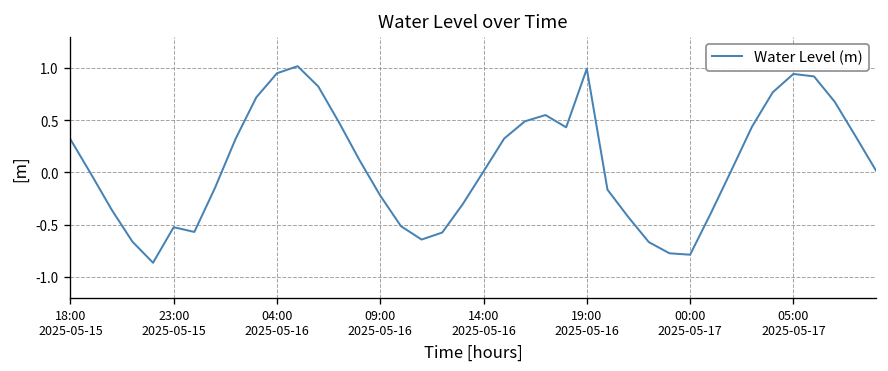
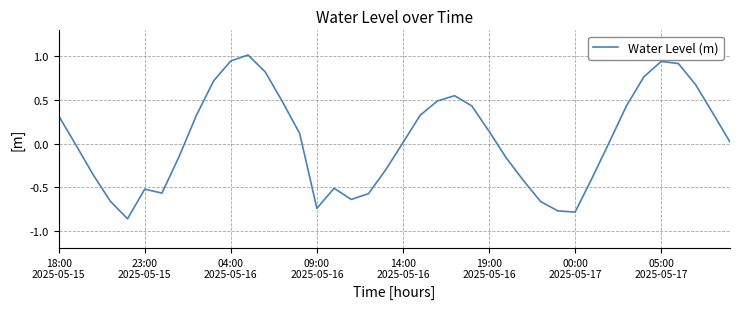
09:00 2025-05-16: -0.2 -> -0.7
19:00 2025-05-16: 1.0 -> 0.1
